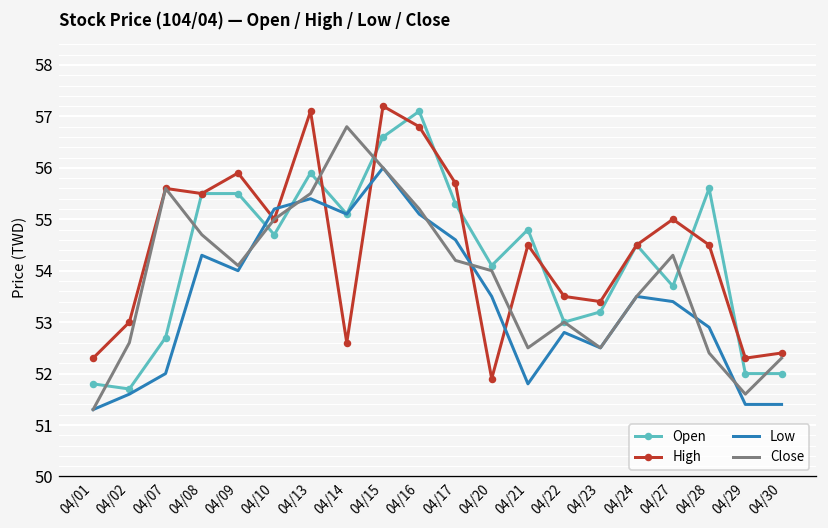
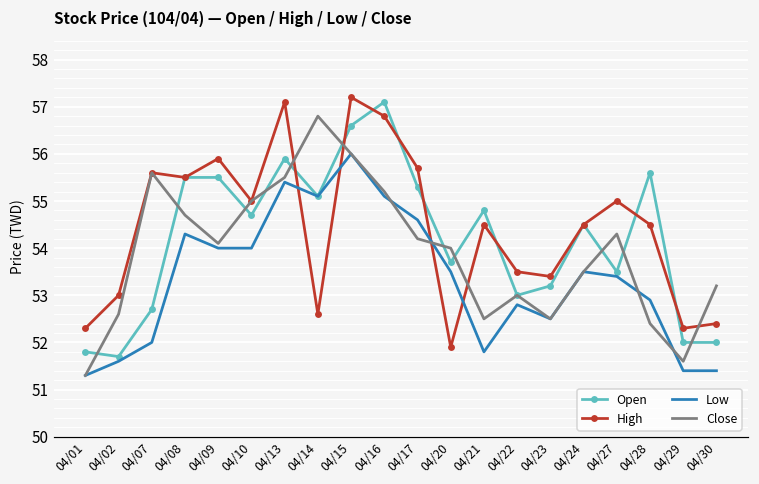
Low, 04/10: 55.2 -> 54.0
Open, 04/20: 54.1 -> 53.7
Open, 04/27: 53.7 -> 53.5
Close, 04/30: 52.3 -> 53.2
